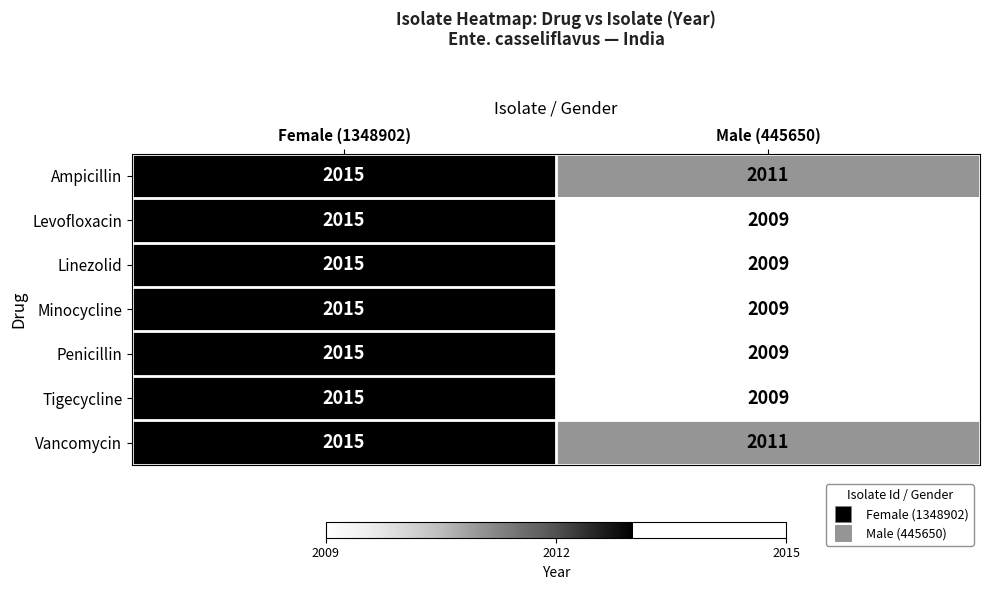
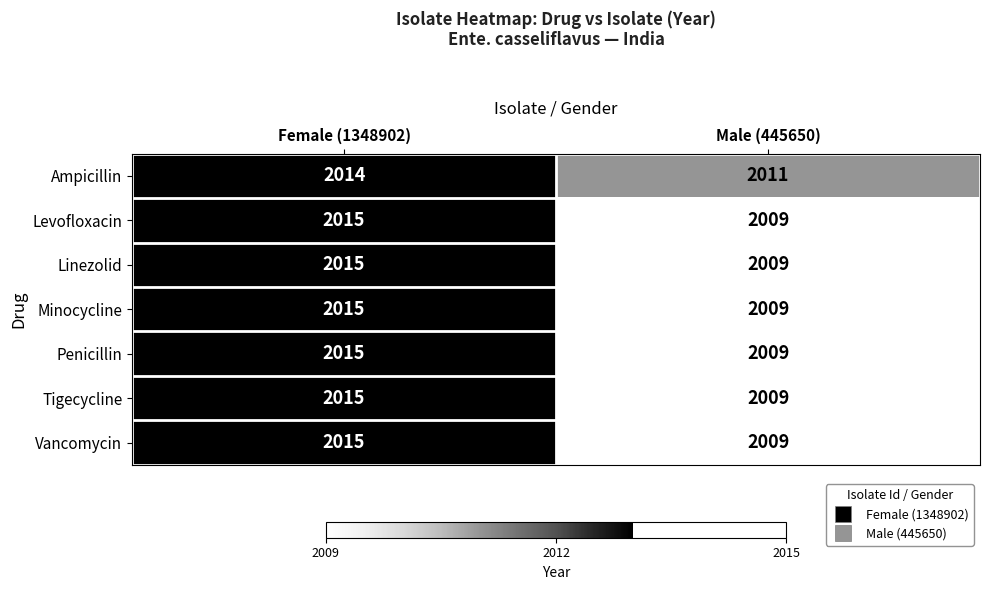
Ampicillin, Female (1348902): 2015 -> 2014
Vancomycin, Male (445650): 2011 -> 2009
